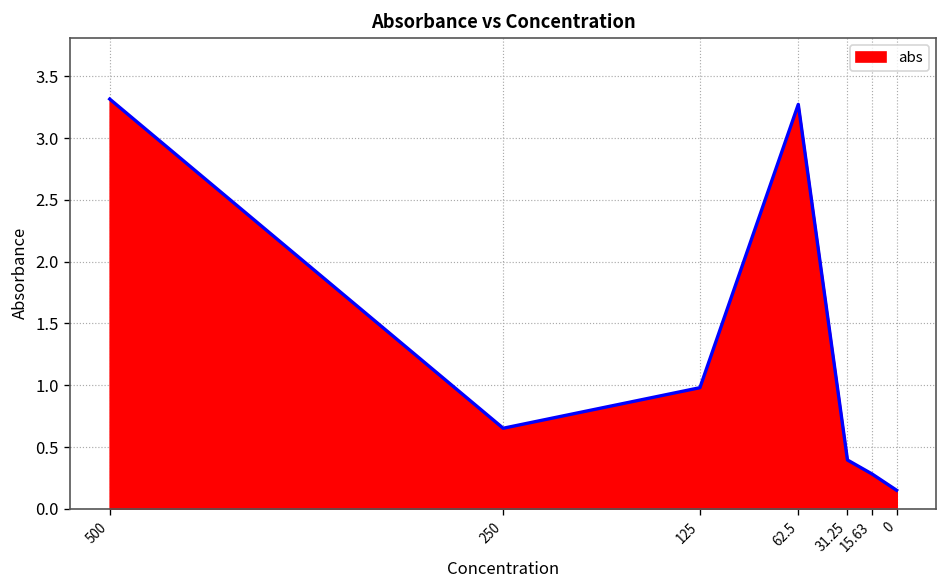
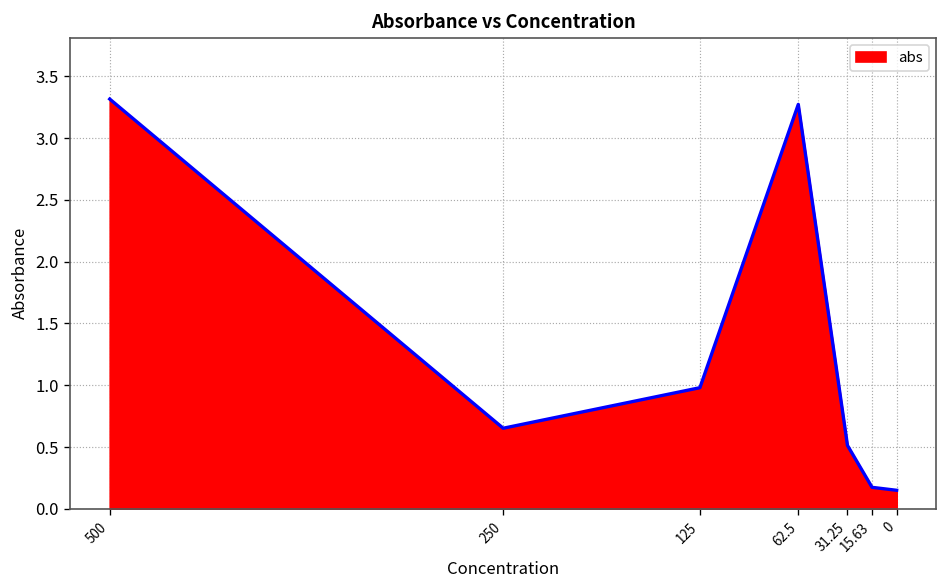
31.25: 0.40 -> 0.51
15.63: 0.28 -> 0.17
